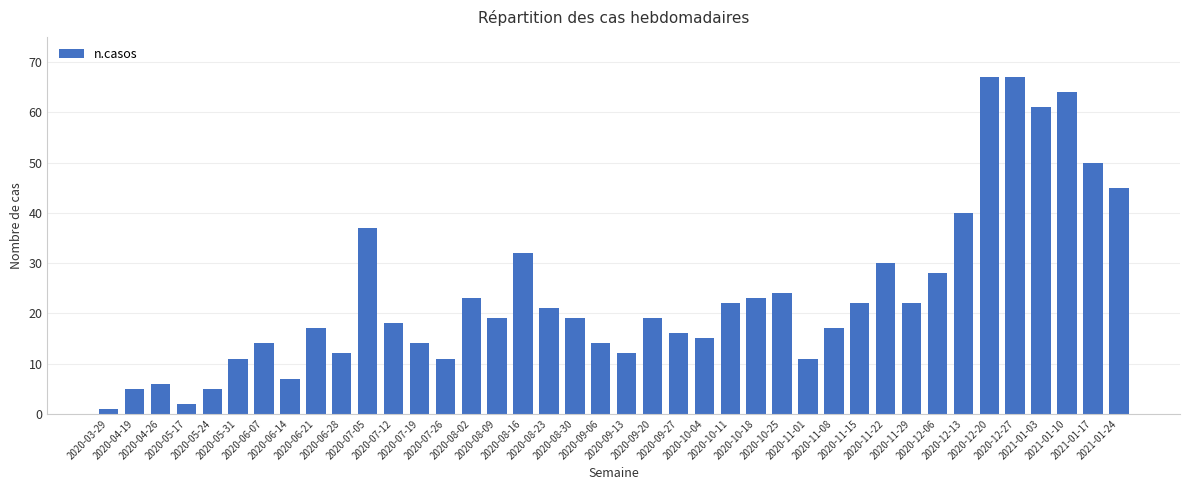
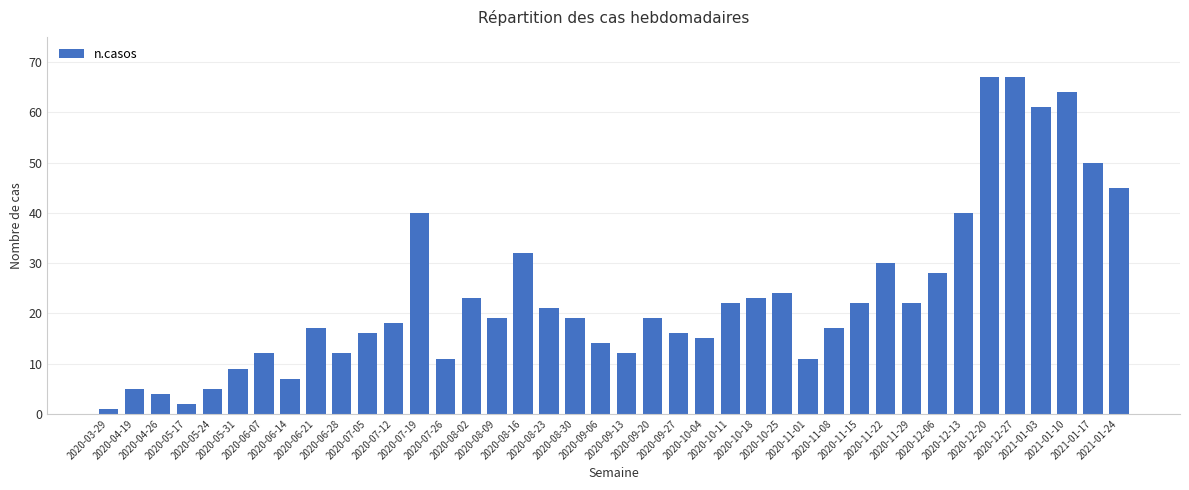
2020-04-26: 6 -> 4
2020-05-31: 11 -> 9
2020-06-07: 14 -> 12
2020-07-05: 37 -> 16
2020-07-19: 14 -> 40
